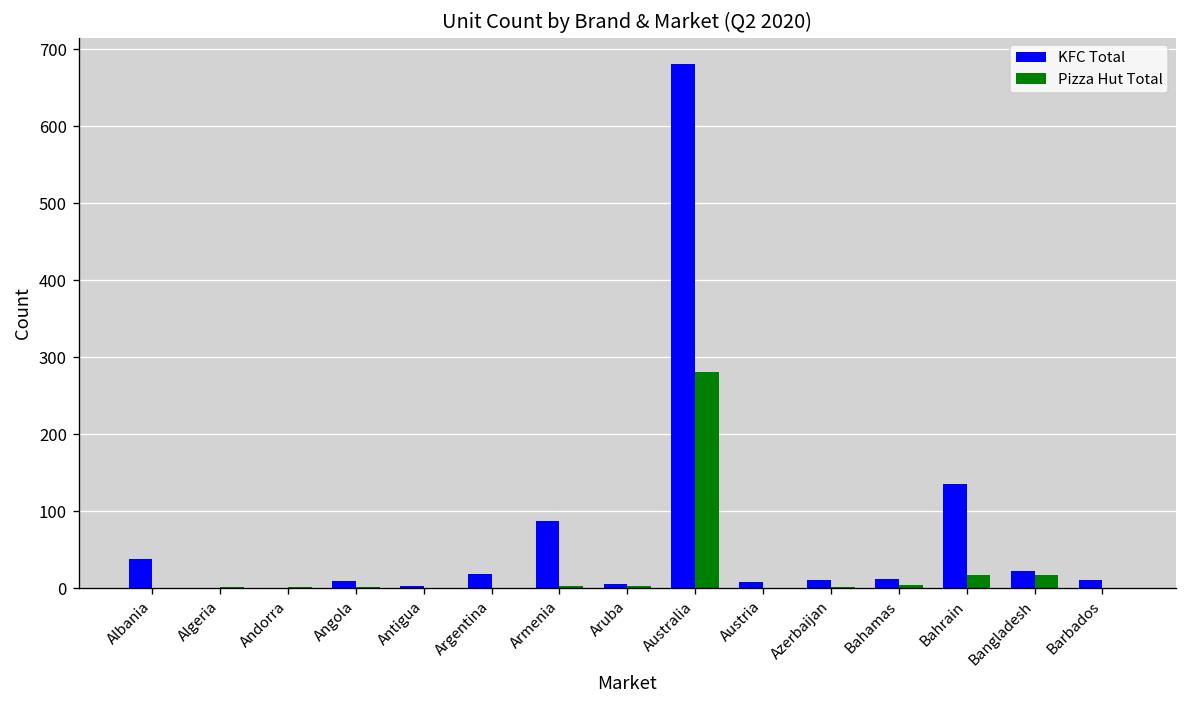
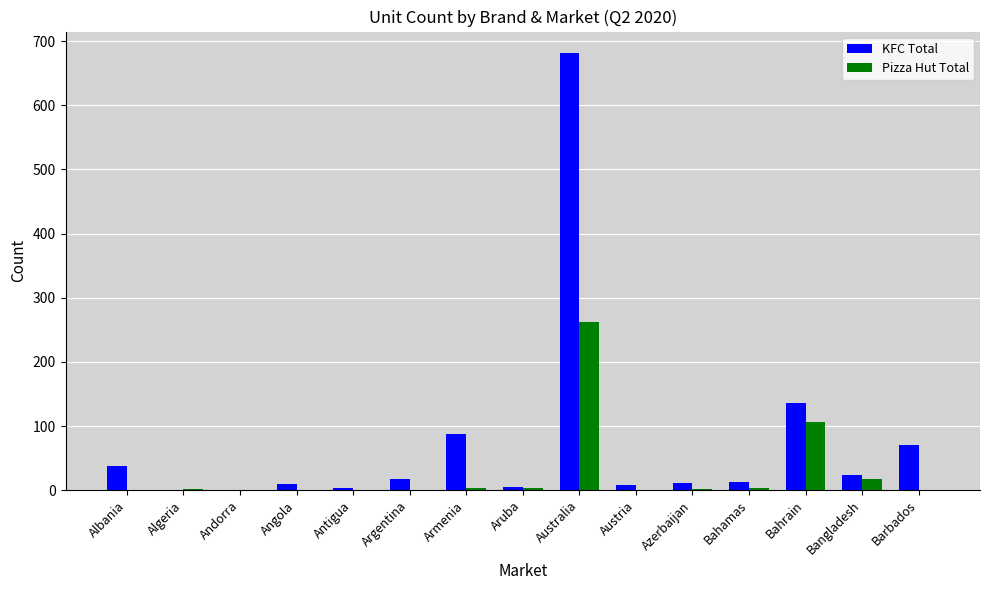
Pizza Hut Total, Australia: 280 -> 260
Pizza Hut Total, Bahrain: 20 -> 110
KFC Total, Barbados: 10 -> 70
